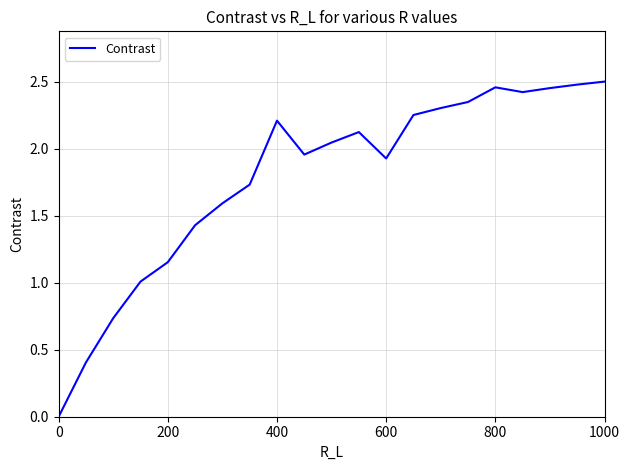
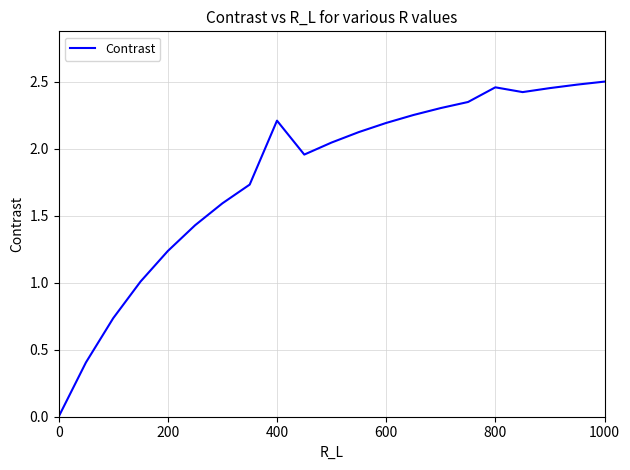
200: 1.15 -> 1.24
600: 1.93 -> 2.19
